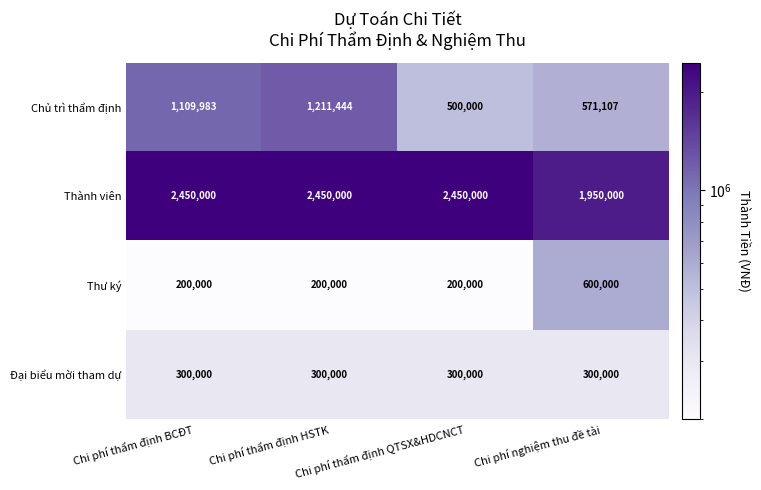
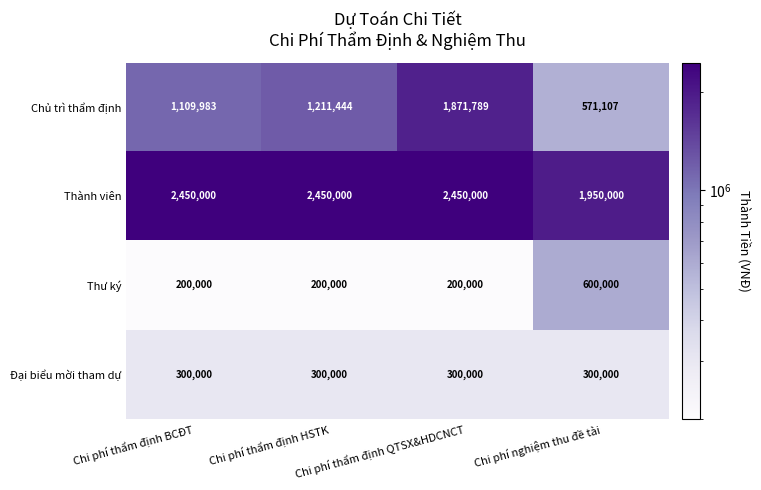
Chủ trì thẩm định, Chi phí thẩm định QTSX&HDCNCT: 500,000 -> 1,871,789
